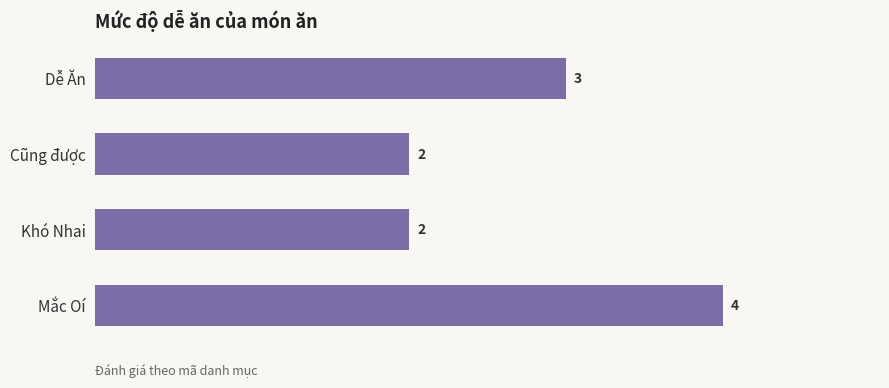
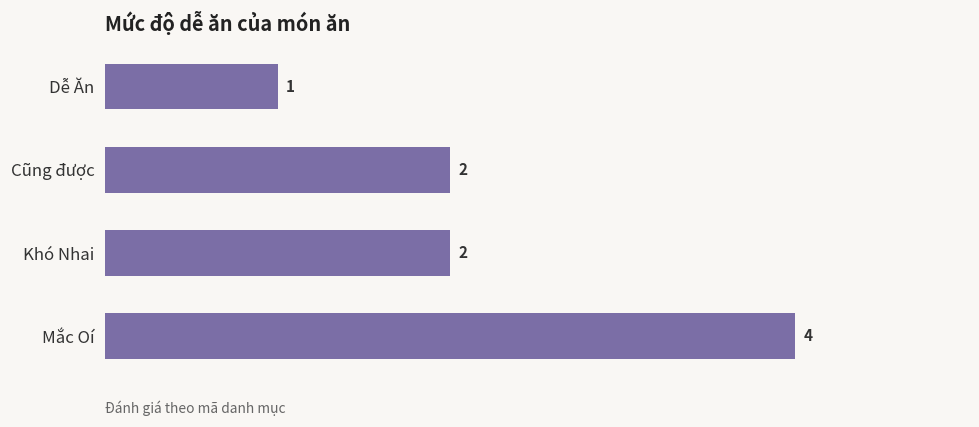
Dễ Ăn: 3 -> 1
